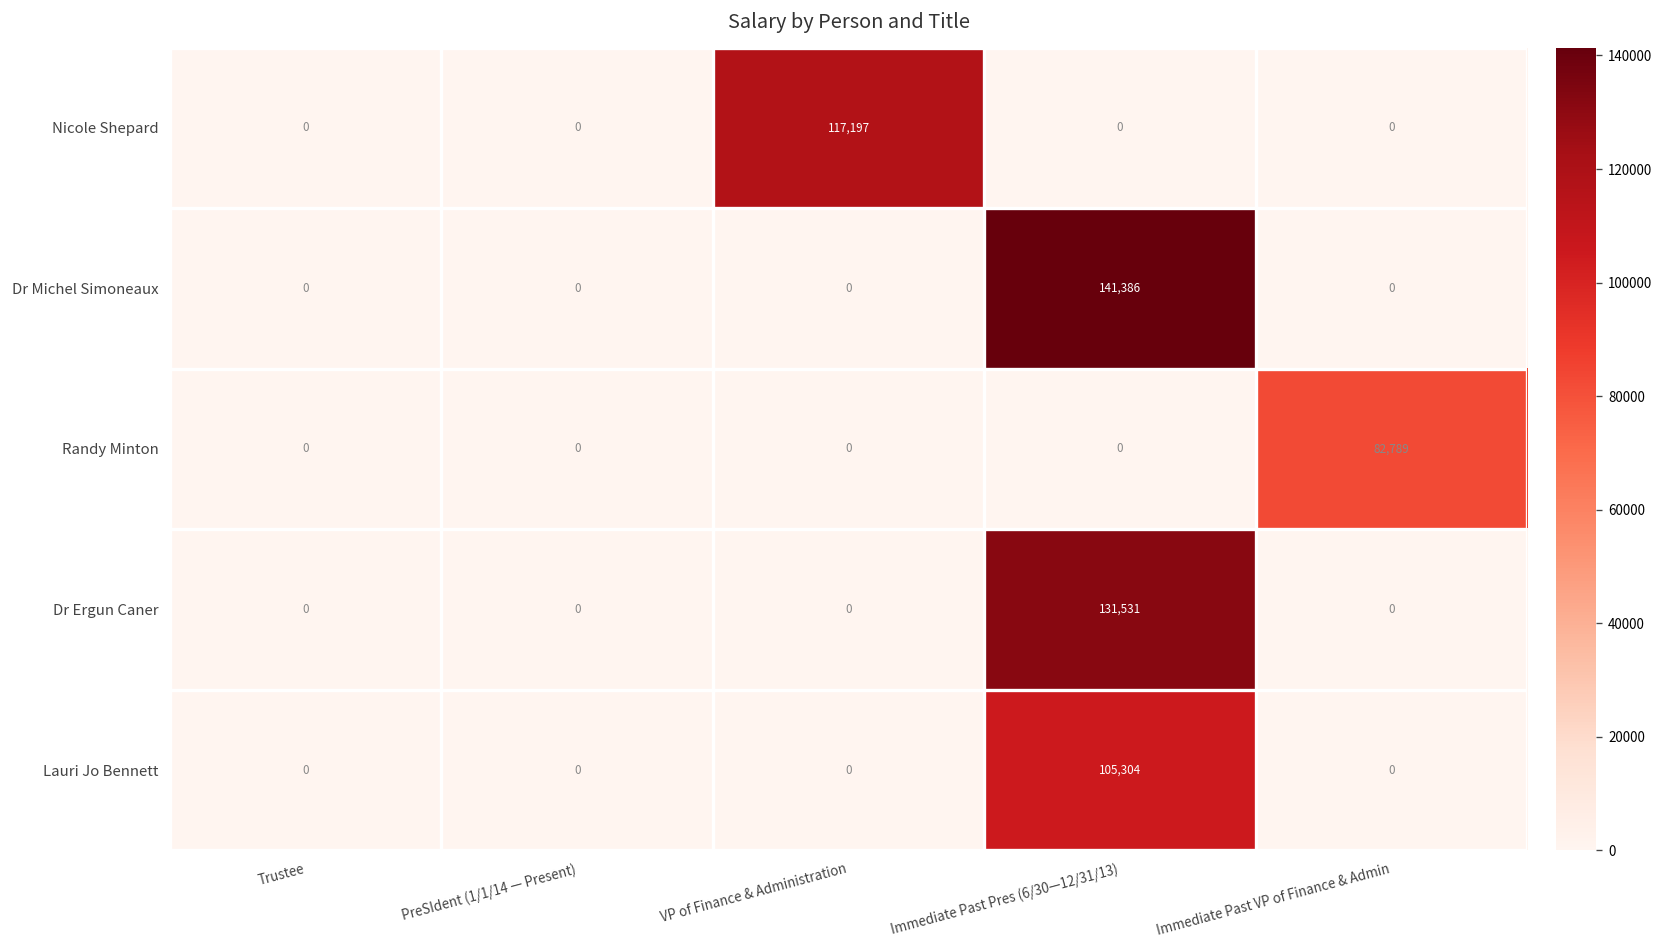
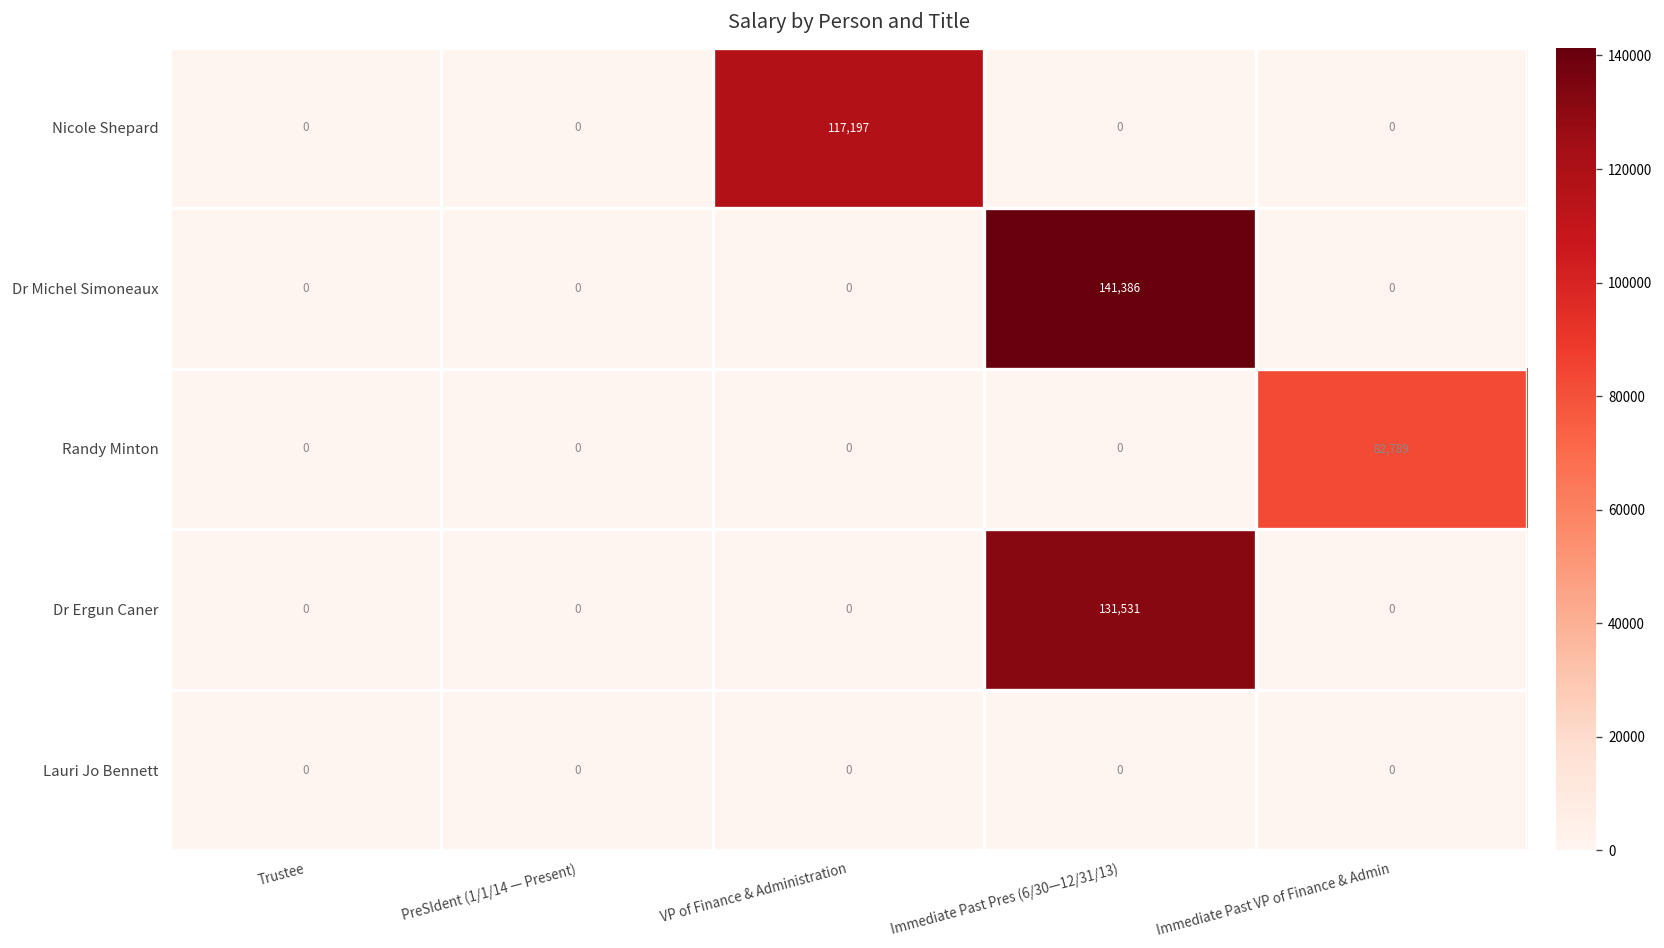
Lauri Jo Bennett, Immediate Past Pres (6/30—12/31/13): 105,304 -> 0
